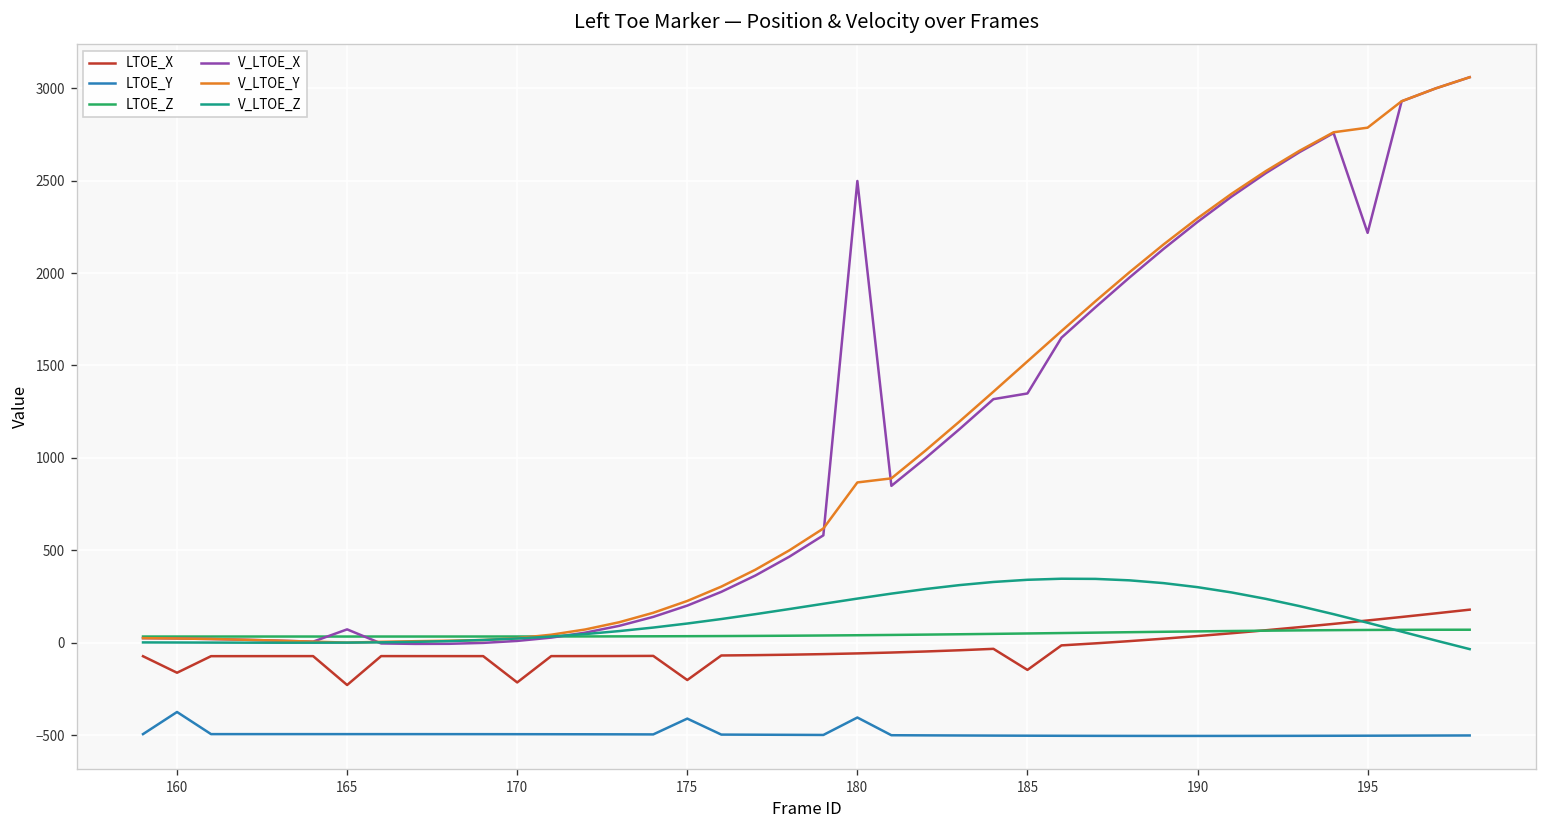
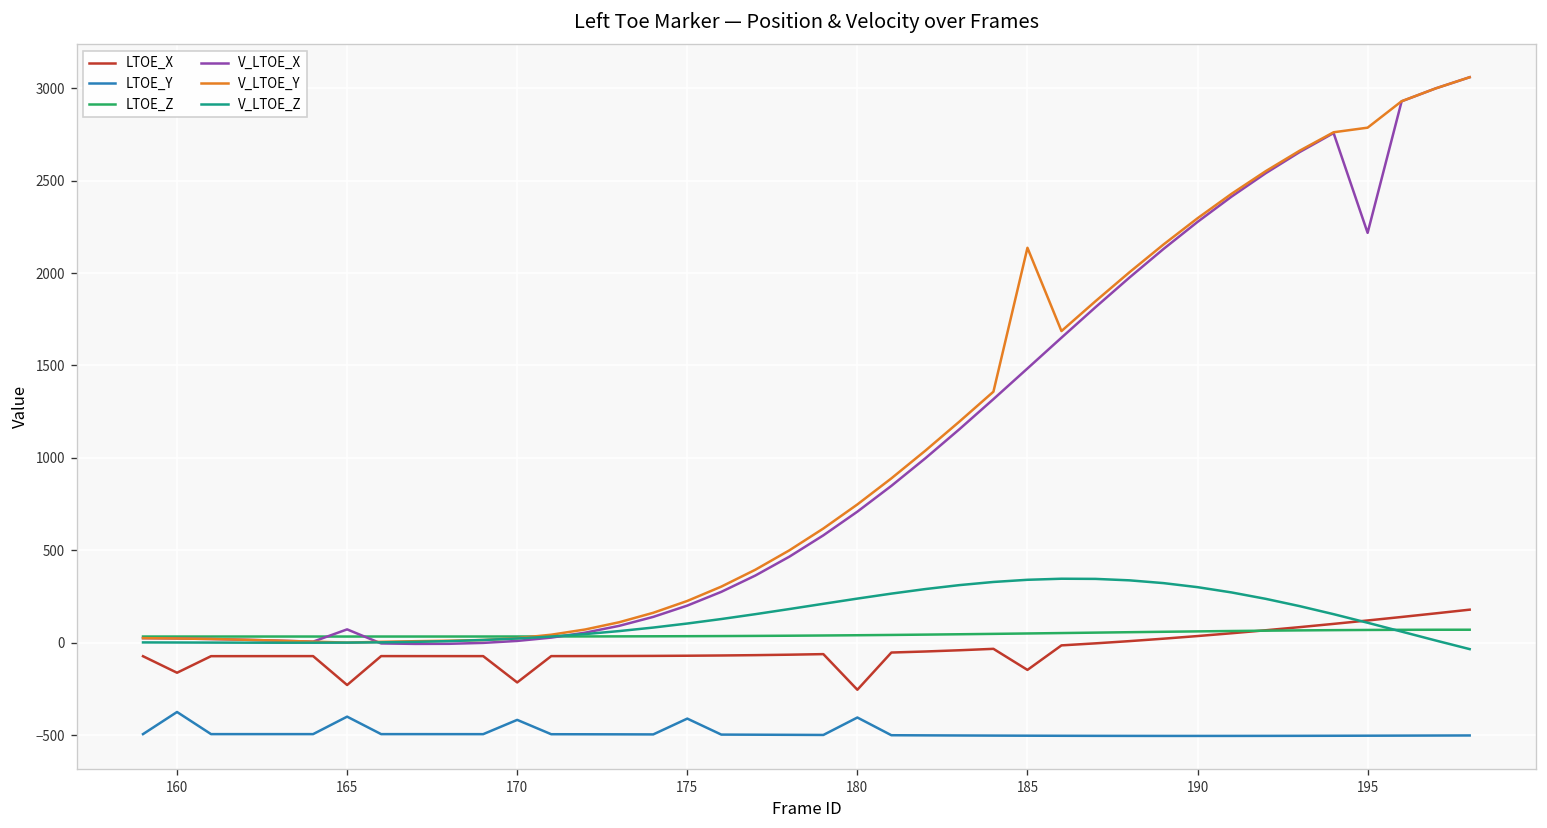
LTOE_Y, 165: -490 -> -400
LTOE_Y, 170: -500 -> -420
LTOE_X, 175: -200 -> -70
LTOE_X, 180: -60 -> -250
V_LTOE_X, 180: 2500 -> 710
V_LTOE_Y, 180: 870 -> 750
V_LTOE_X, 185: 1350 -> 1480
V_LTOE_Y, 185: 1520 -> 2140
